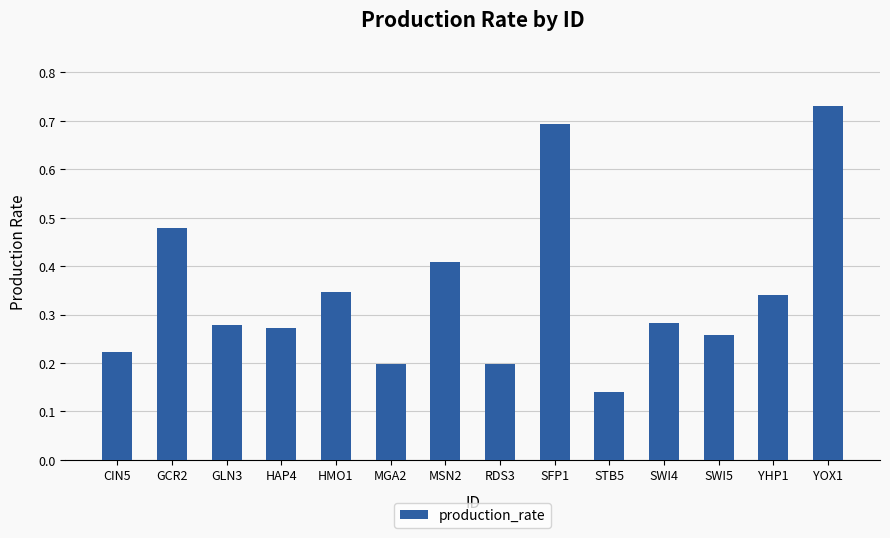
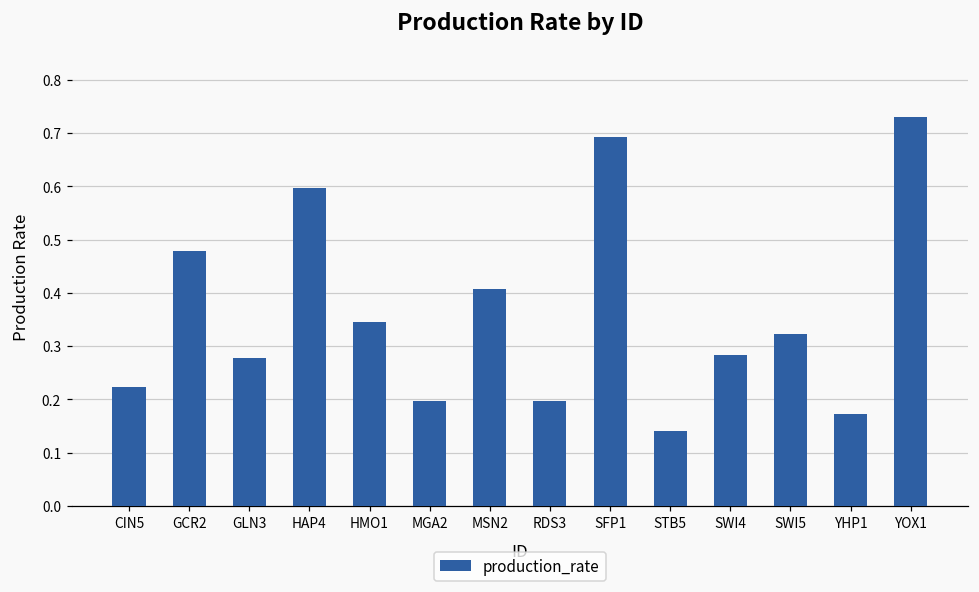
HAP4: 0.27 -> 0.60
SWI5: 0.26 -> 0.32
YHP1: 0.34 -> 0.17
